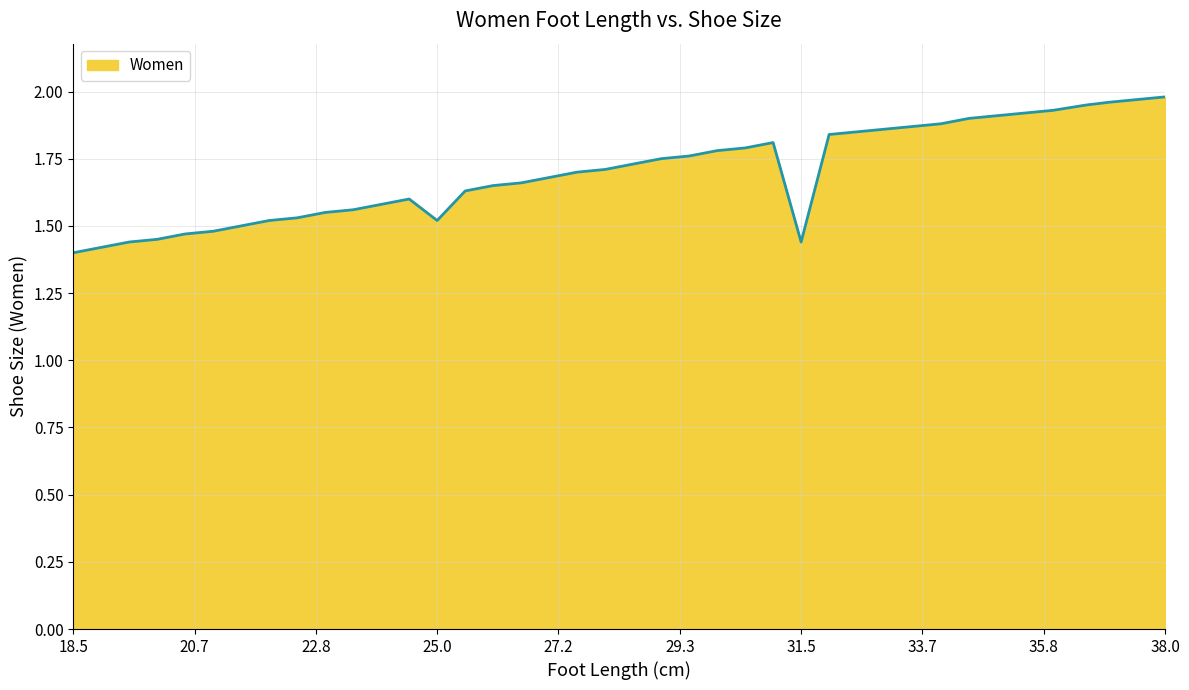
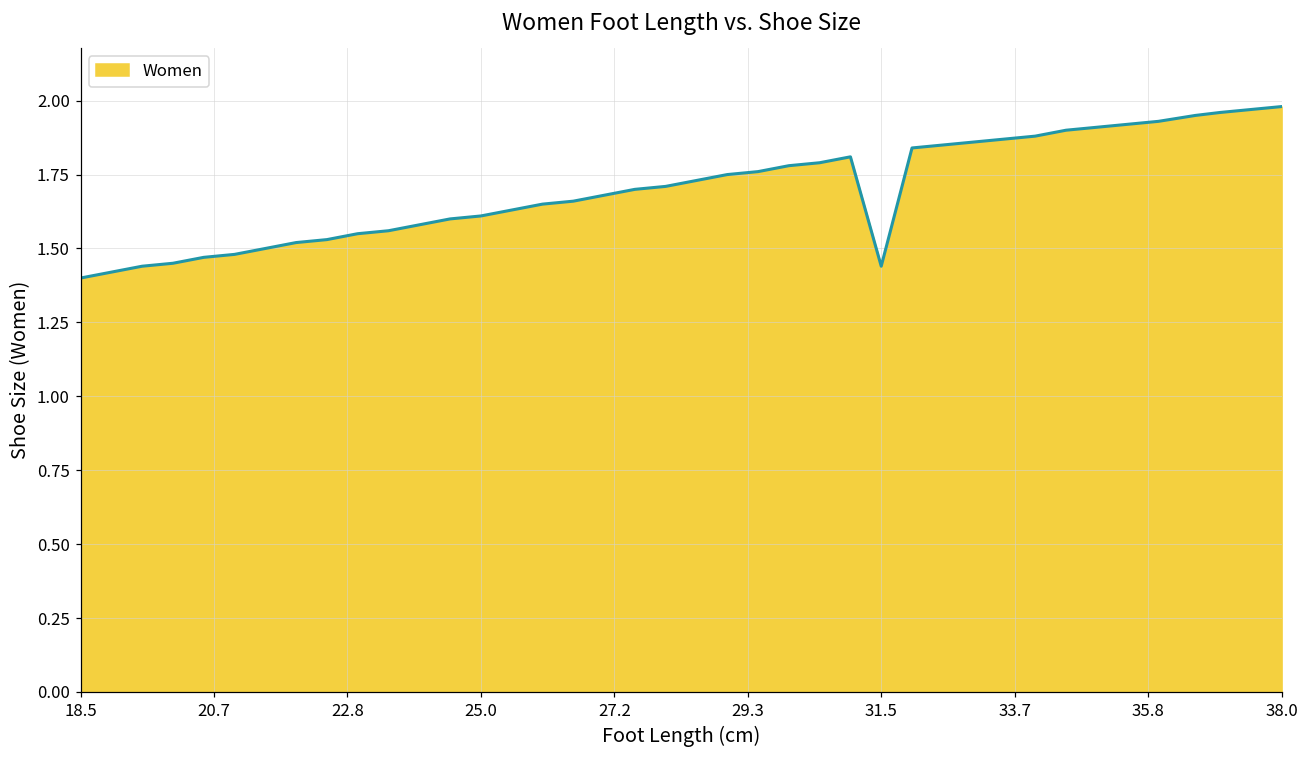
25.0: 1.52 -> 1.61
